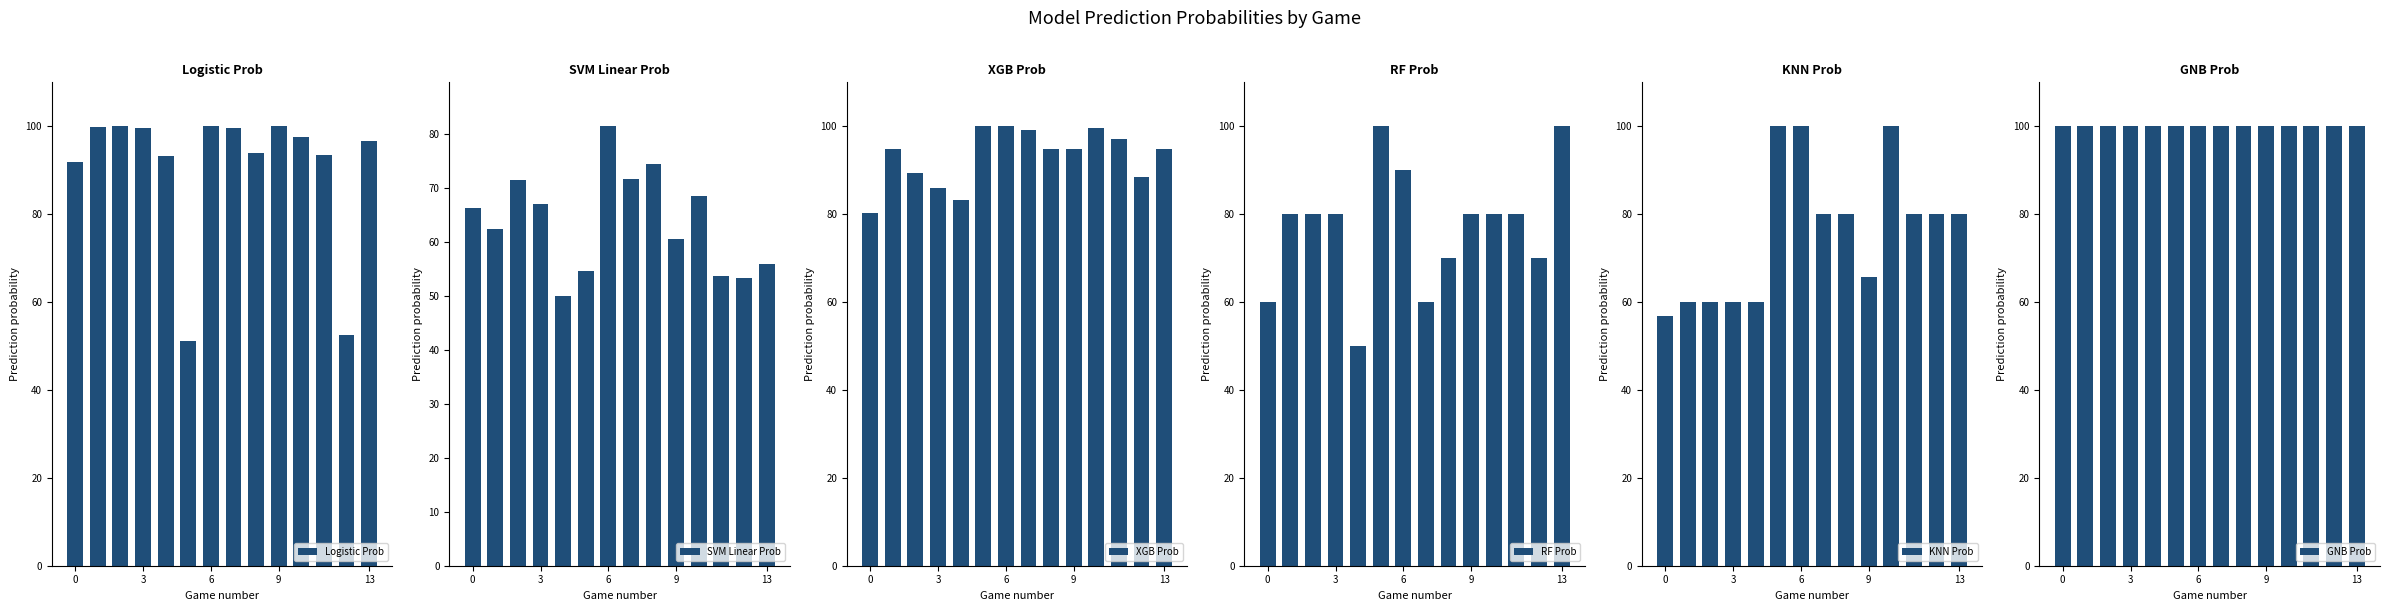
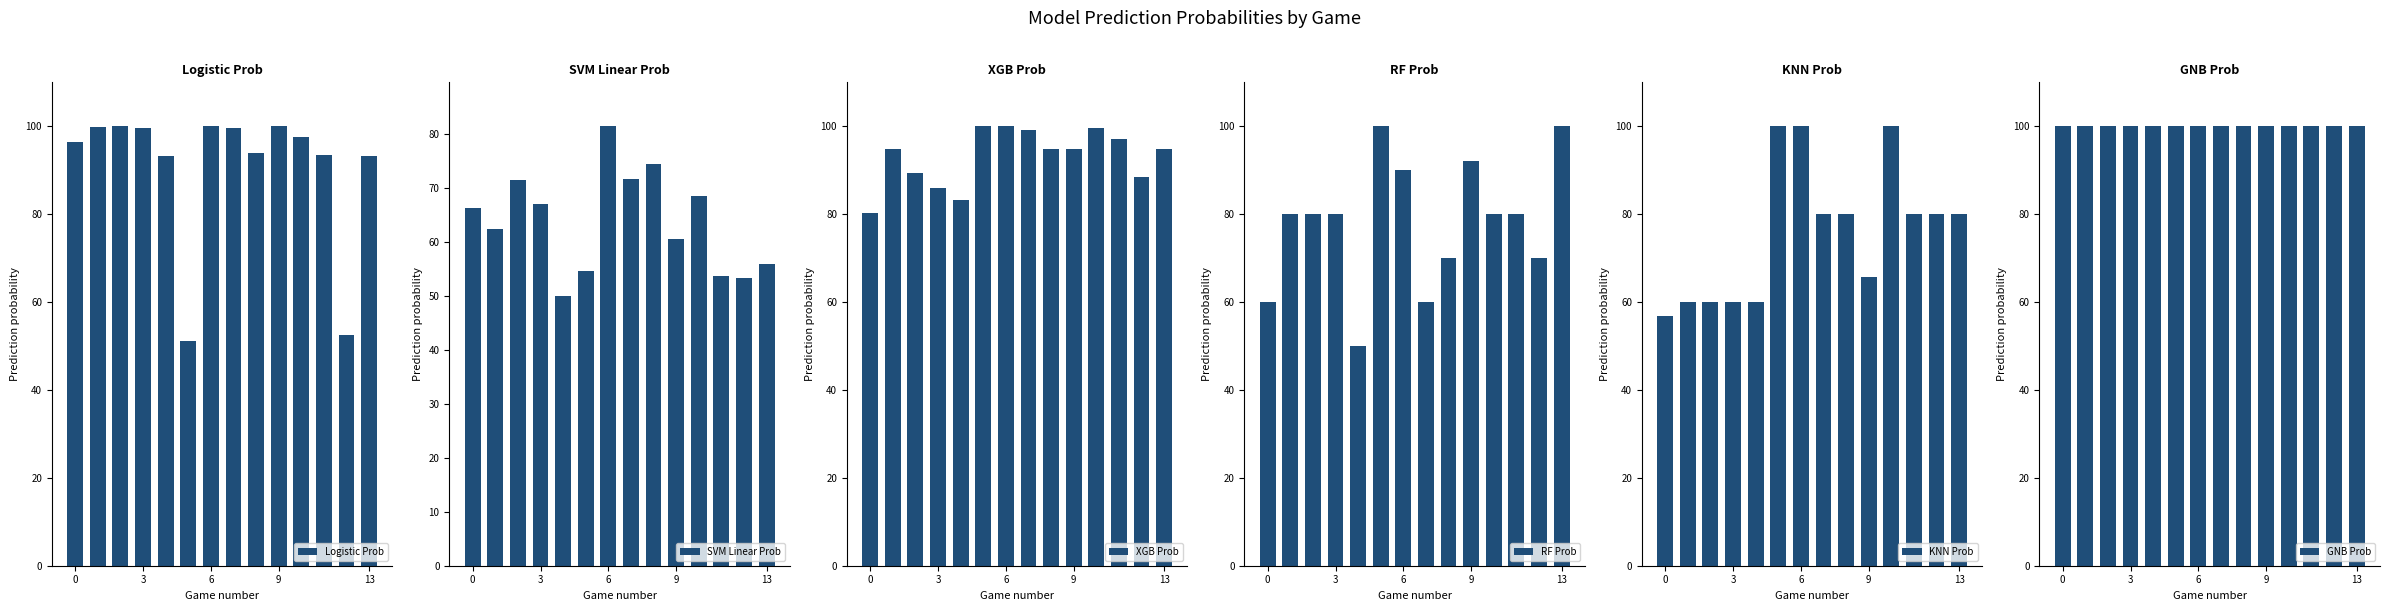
Logistic Prob, 0: 92 -> 96
Logistic Prob, 13: 97 -> 93
RF Prob, 9: 80 -> 92
